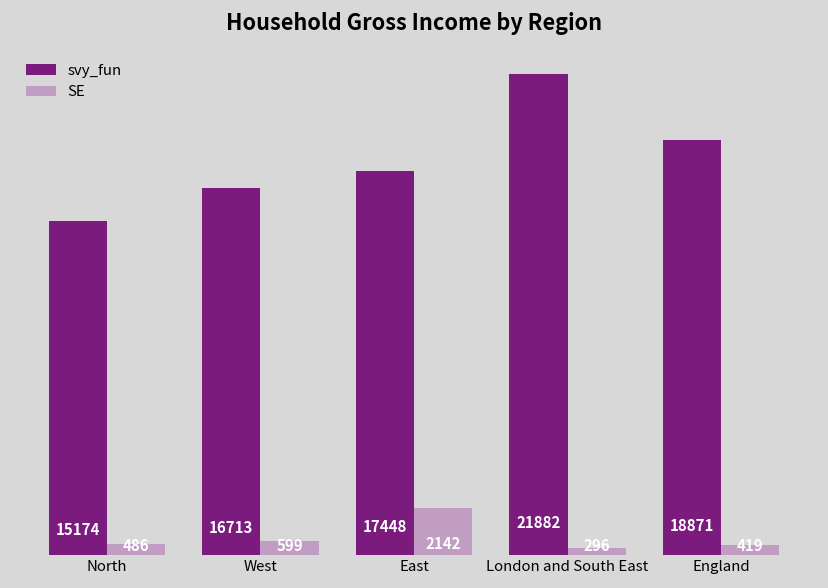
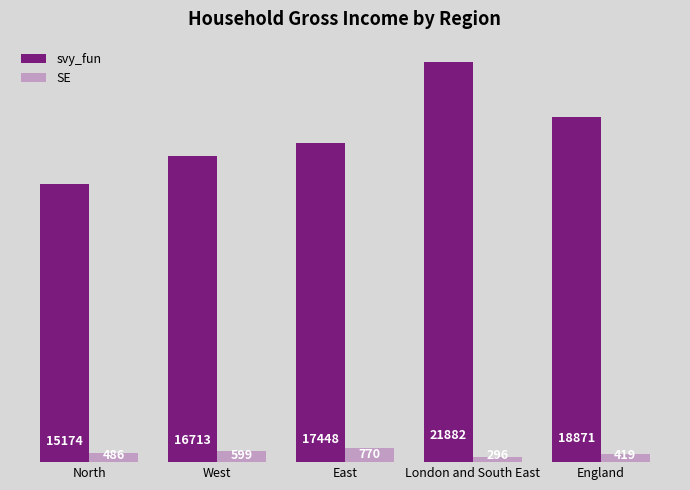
SE, East: 2142 -> 770
